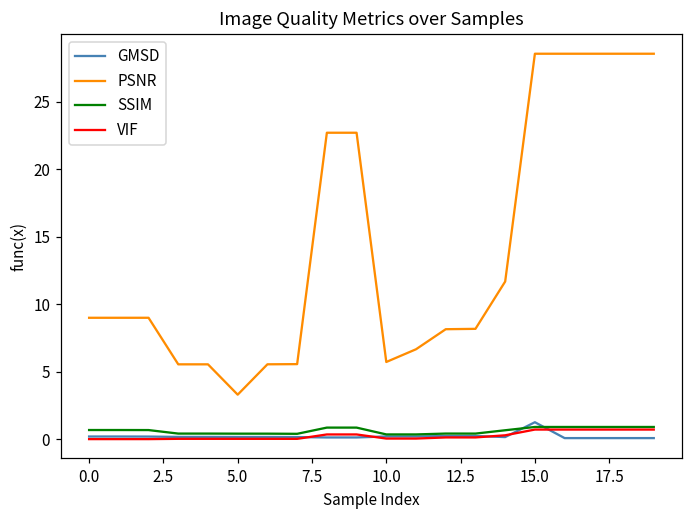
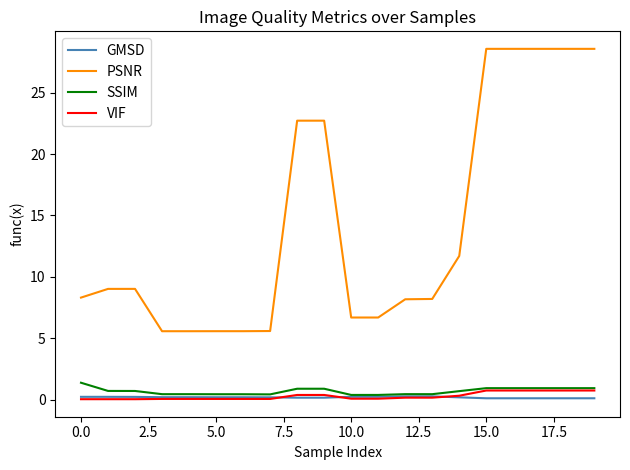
PSNR, 0.0: 9.0 -> 8.3
SSIM, 0.0: 0.7 -> 1.4
PSNR, 5.0: 3.3 -> 5.6
PSNR, 10.0: 5.7 -> 6.7
GMSD, 15.0: 1.3 -> 0.1
